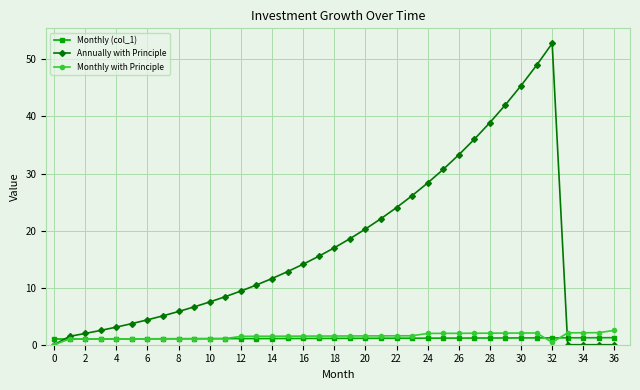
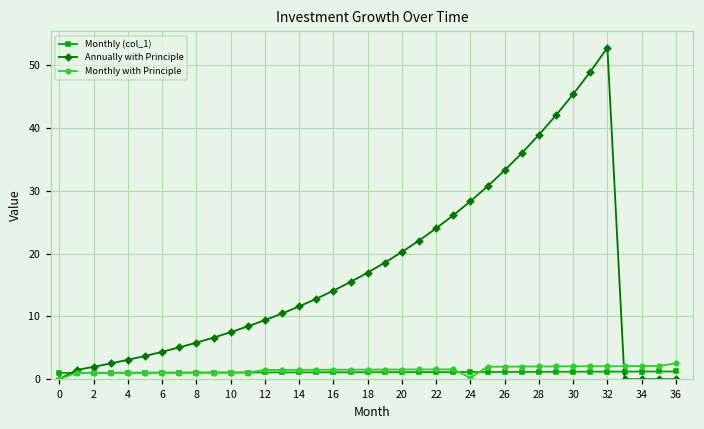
Monthly with Principle, 24: 2 -> 0
Monthly with Principle, 32: 0 -> 2
